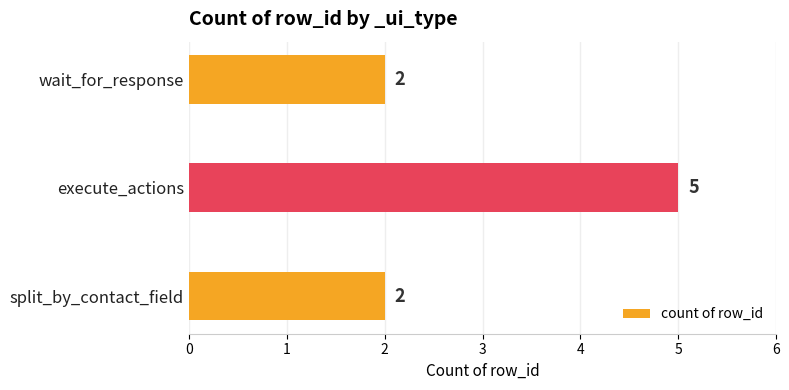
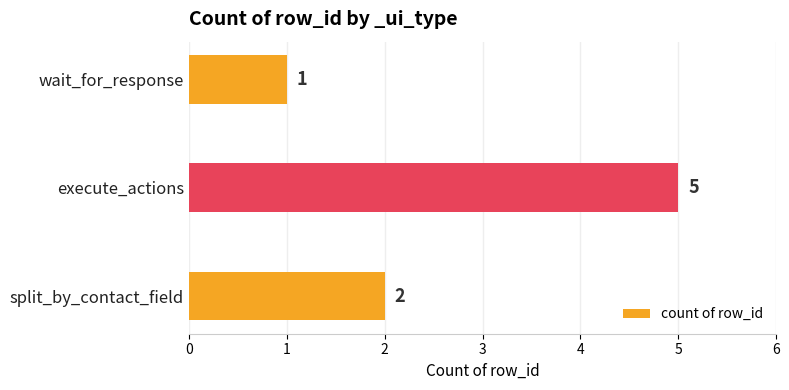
wait_for_response: 2 -> 1
